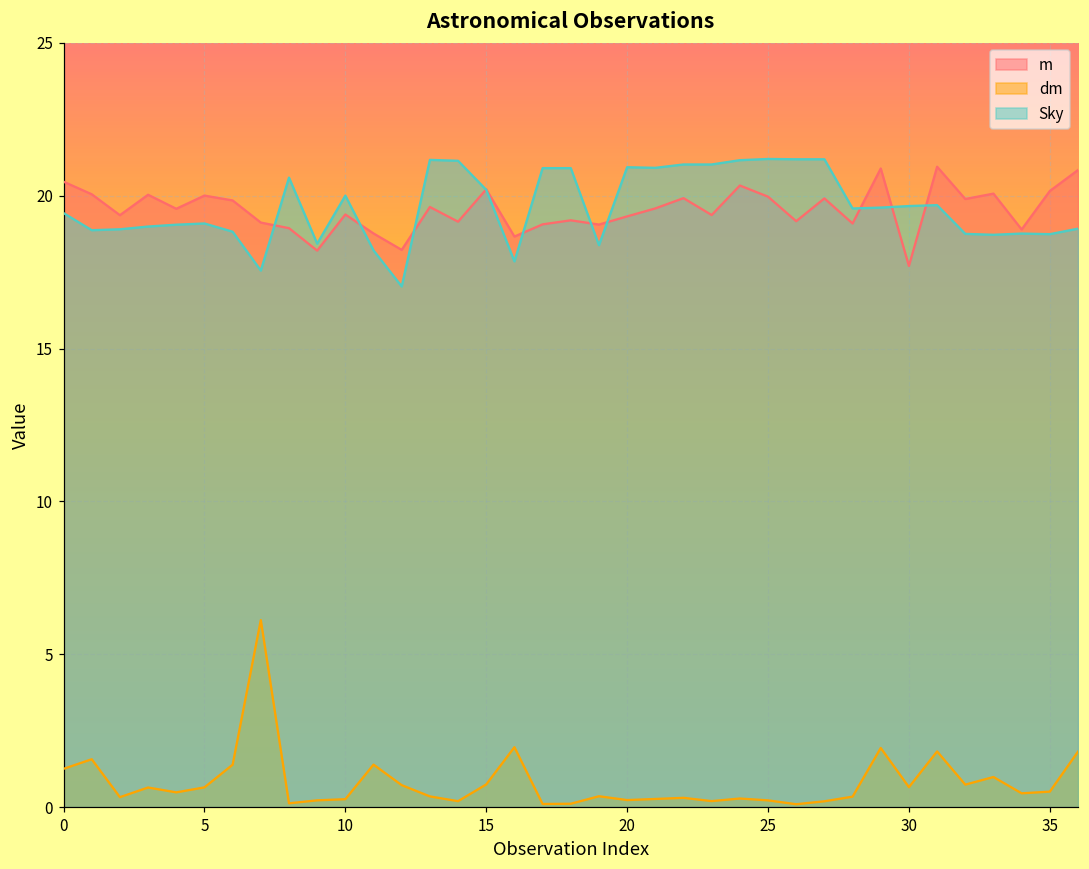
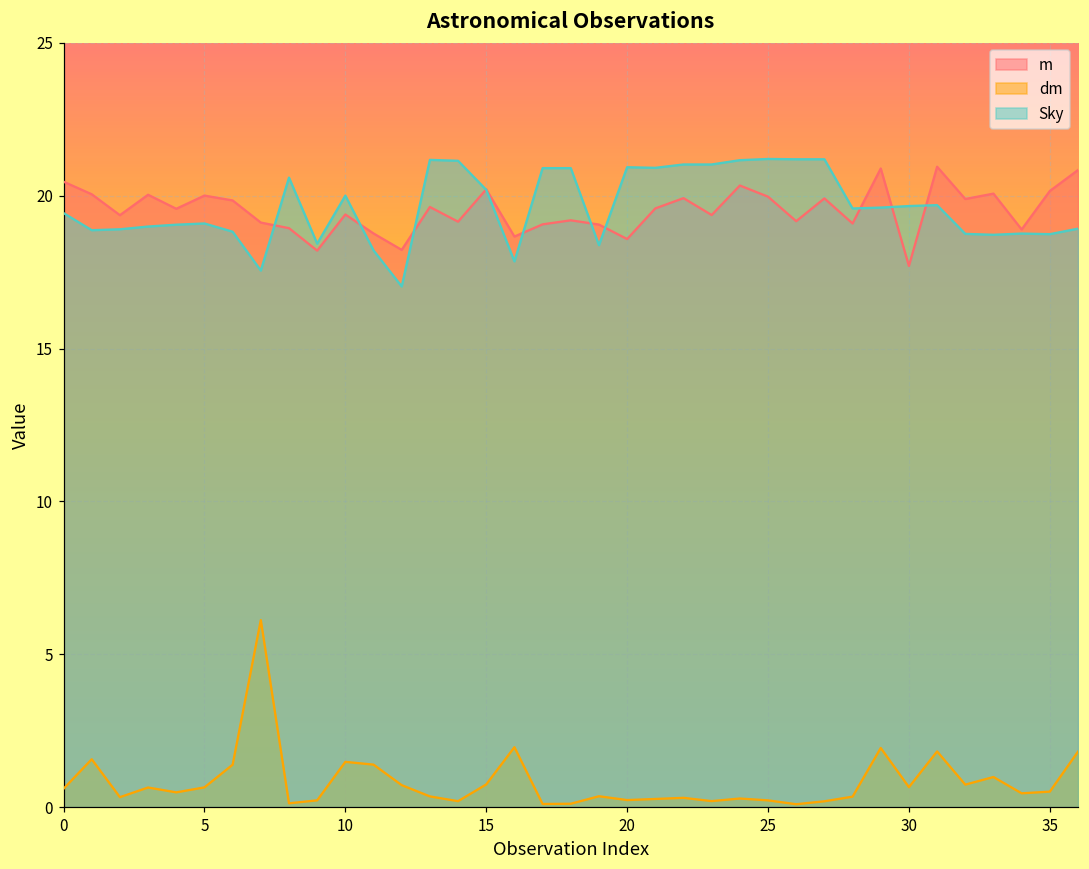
dm, 0: 1.3 -> 0.6
dm, 10: 0.3 -> 1.5
m, 20: 19.3 -> 18.6
